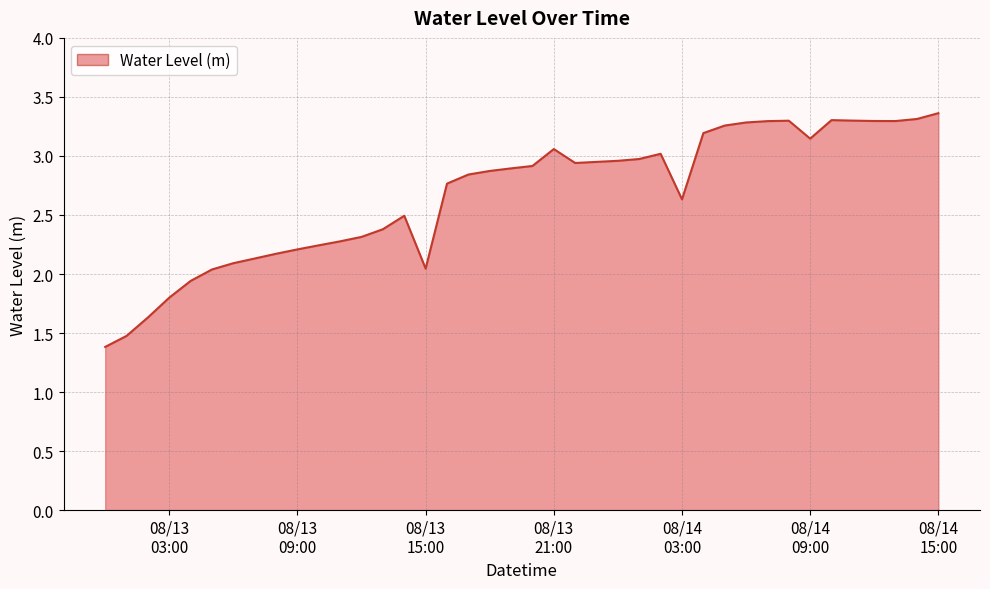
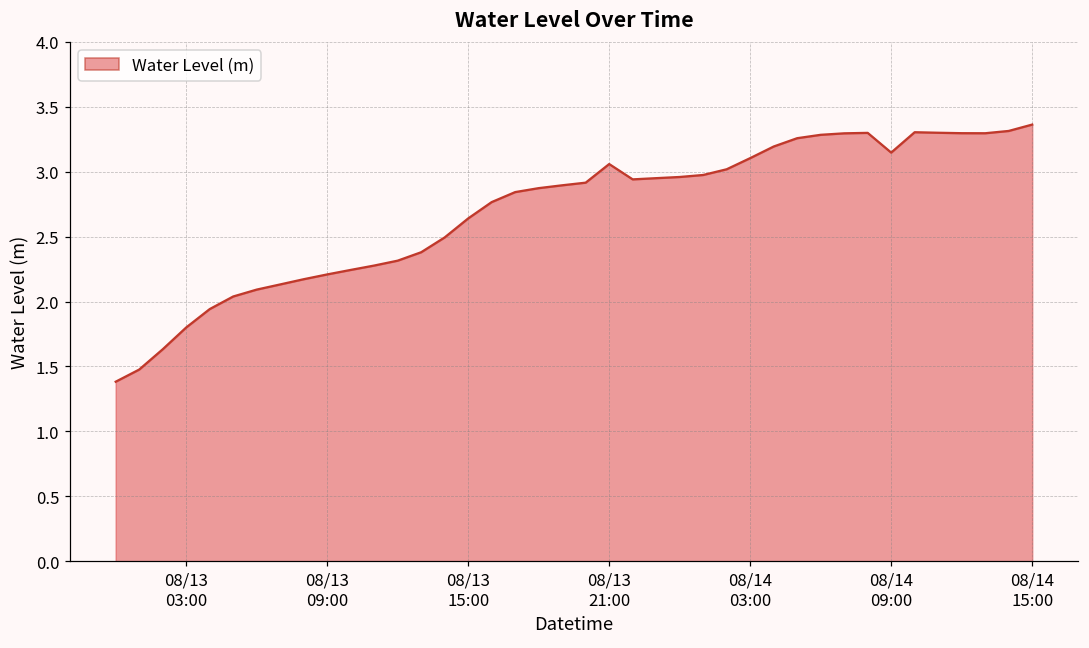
08/13 15:00: 2.05 -> 2.64
08/14 03:00: 2.63 -> 3.10
